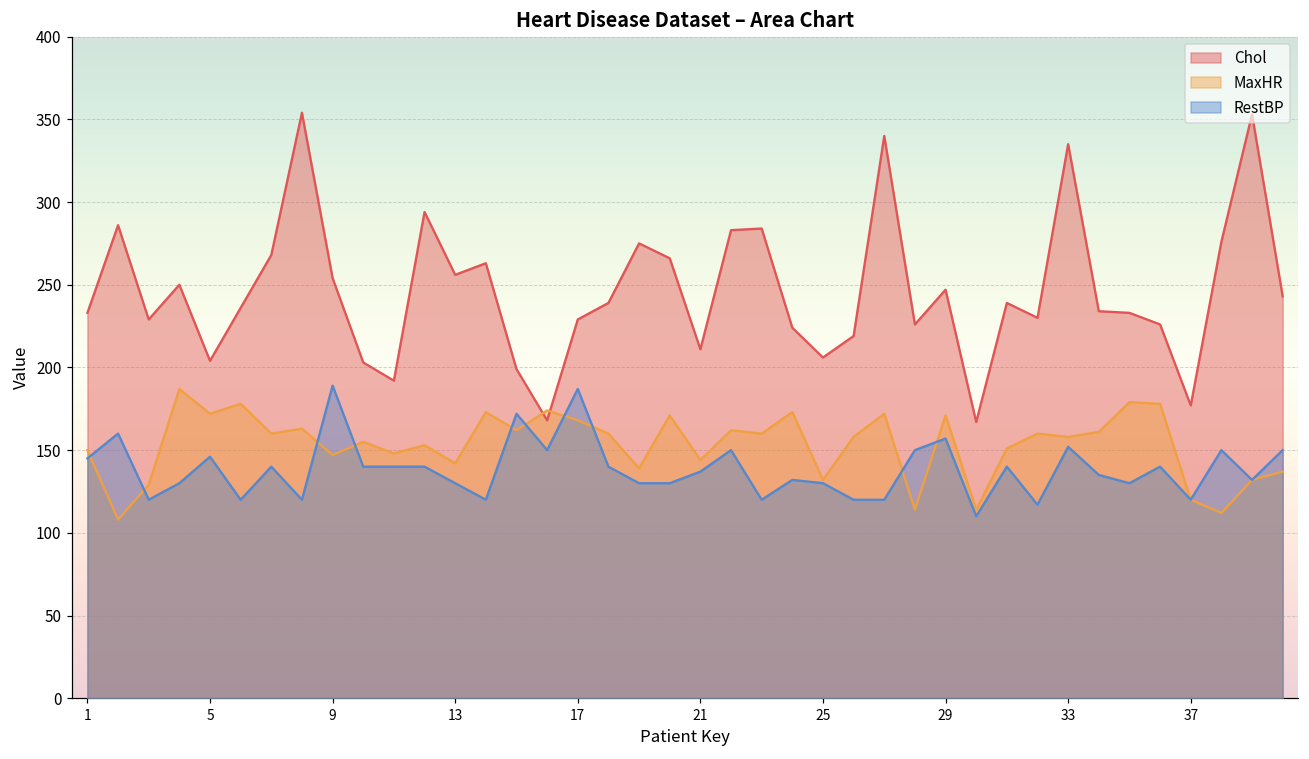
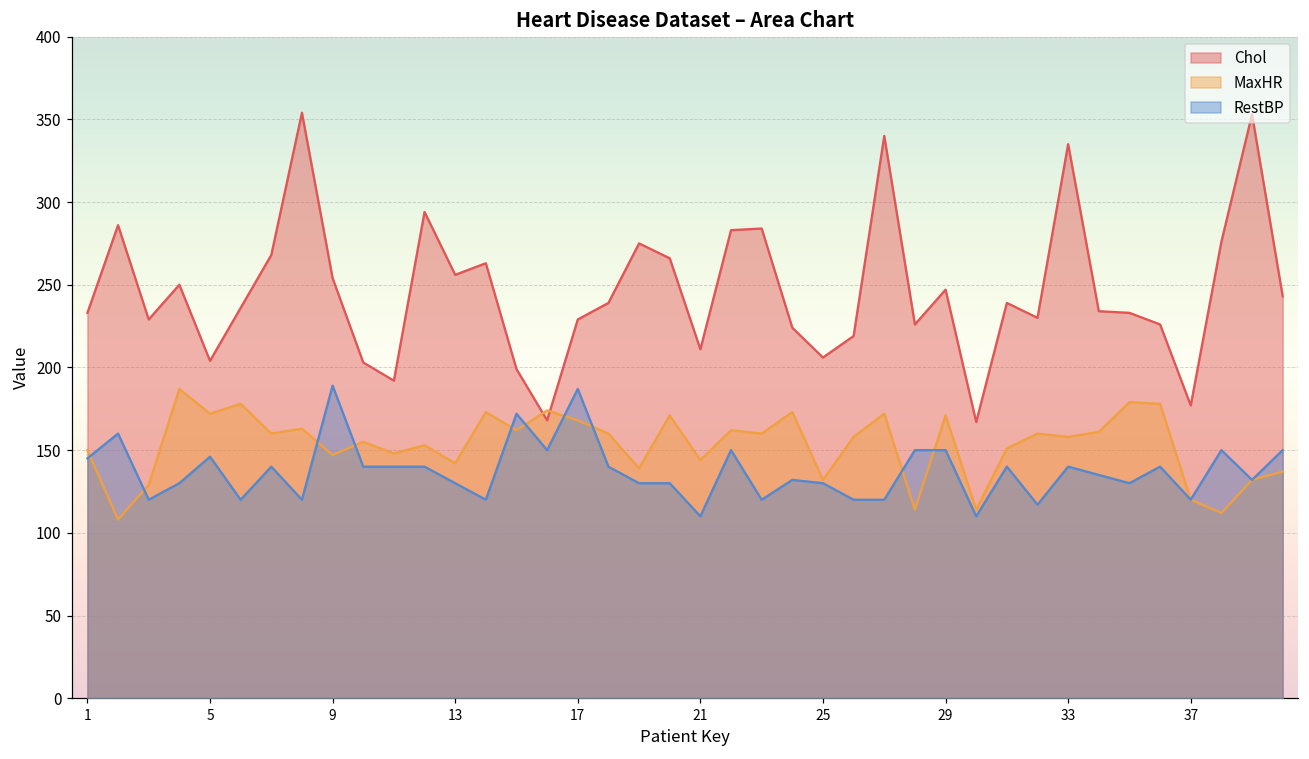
RestBP, 21: 137 -> 110
RestBP, 29: 157 -> 150
RestBP, 33: 152 -> 140
